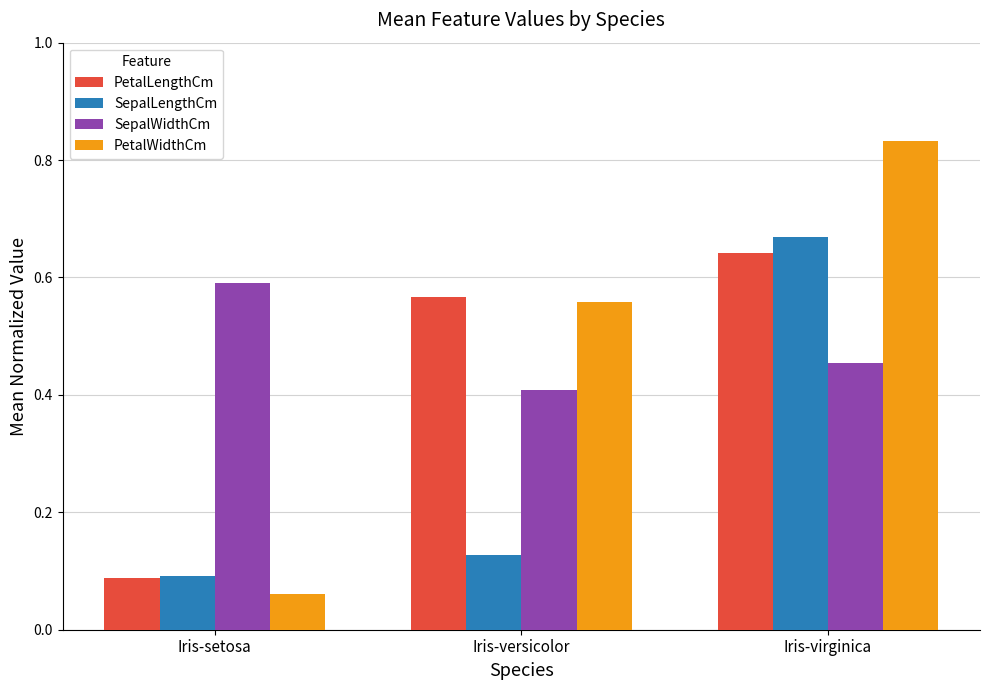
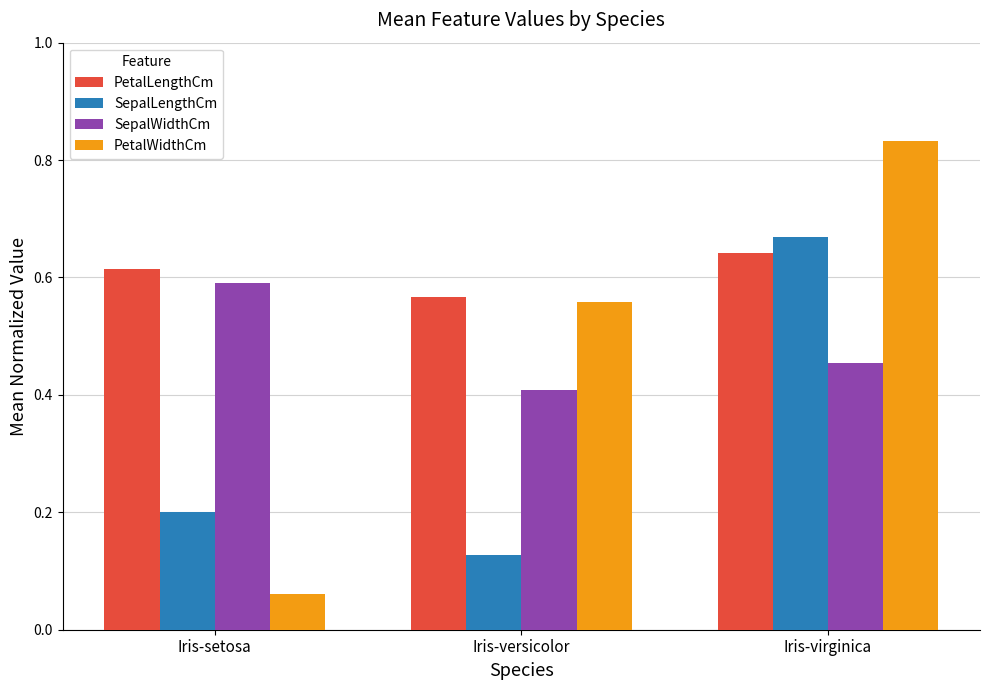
PetalLengthCm, Iris-setosa: 0.09 -> 0.61
SepalLengthCm, Iris-setosa: 0.09 -> 0.20
